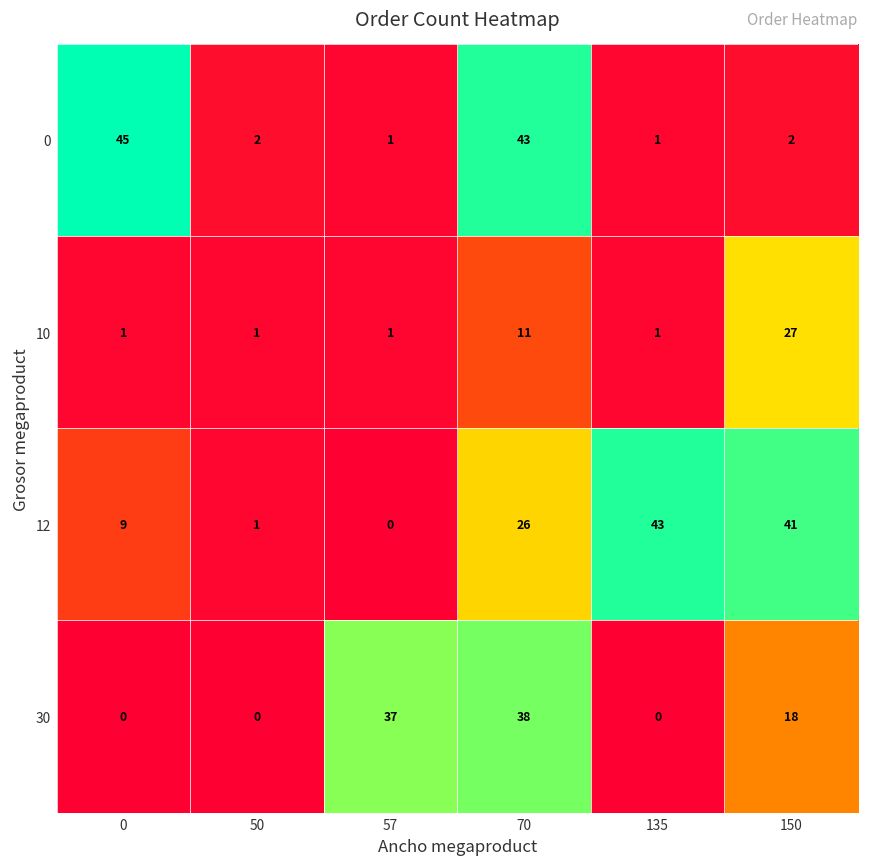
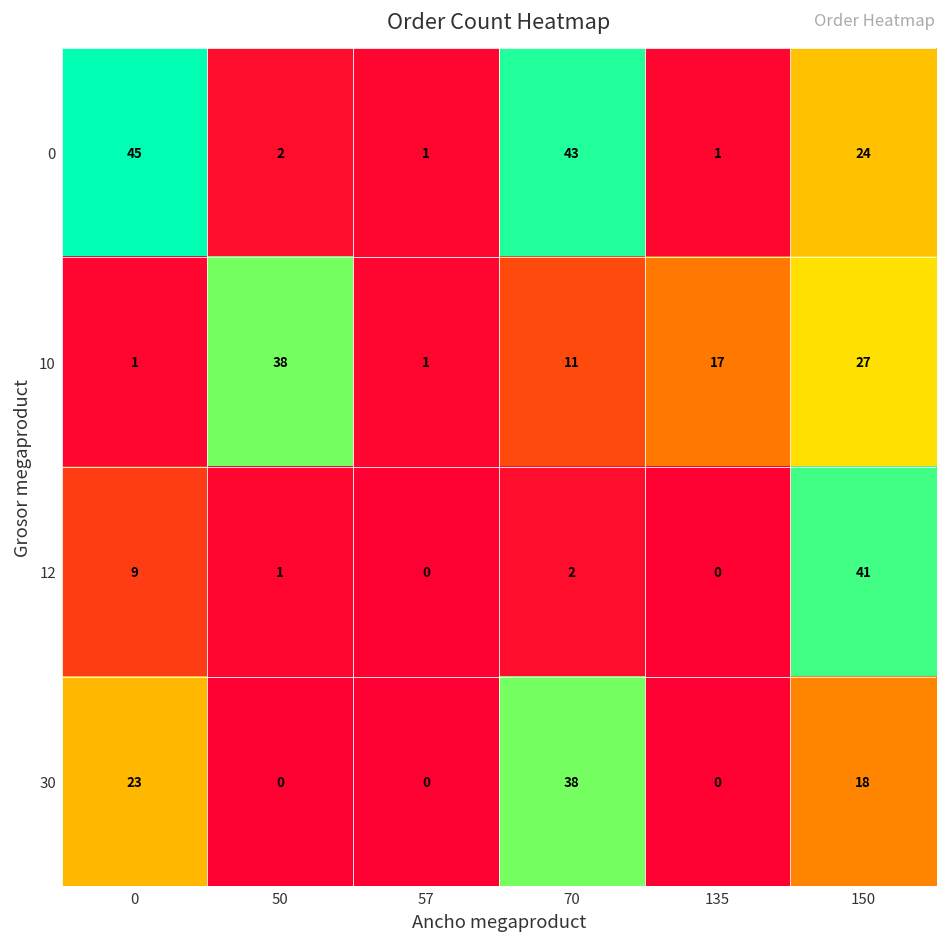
0, 150: 2 -> 24
10, 50: 1 -> 38
10, 135: 1 -> 17
12, 70: 26 -> 2
12, 135: 43 -> 0
30, 0: 0 -> 23
30, 57: 37 -> 0
